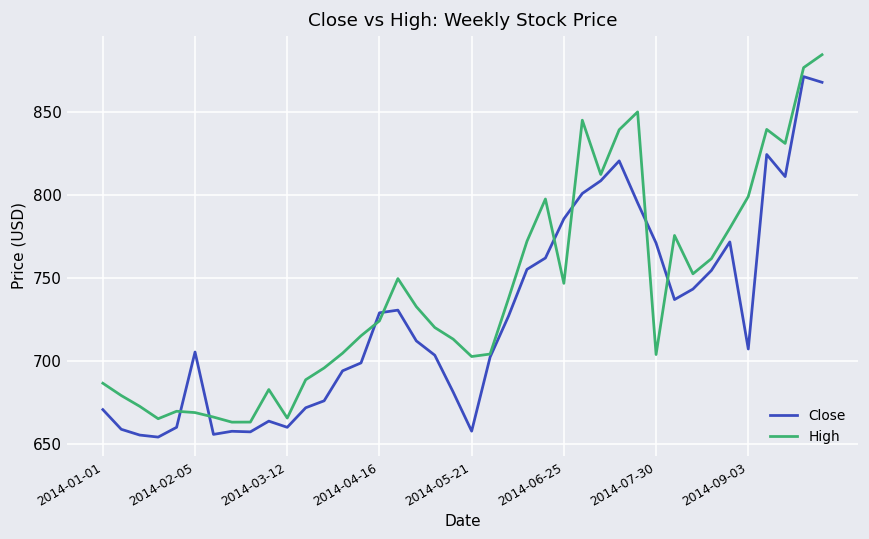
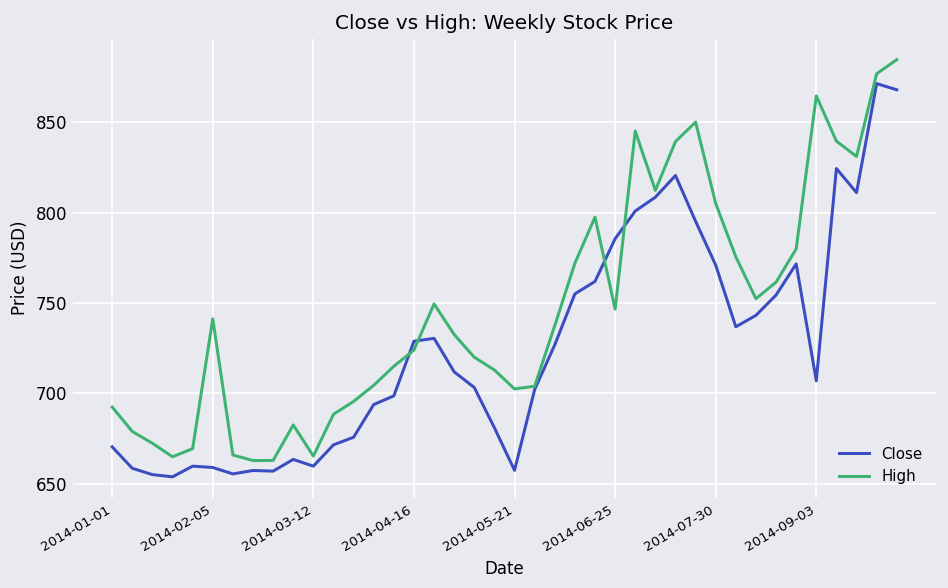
High, 2014-01-01: 686 -> 693
Close, 2014-02-05: 705 -> 659
High, 2014-02-05: 669 -> 741
High, 2014-07-30: 704 -> 805
High, 2014-09-03: 799 -> 865
